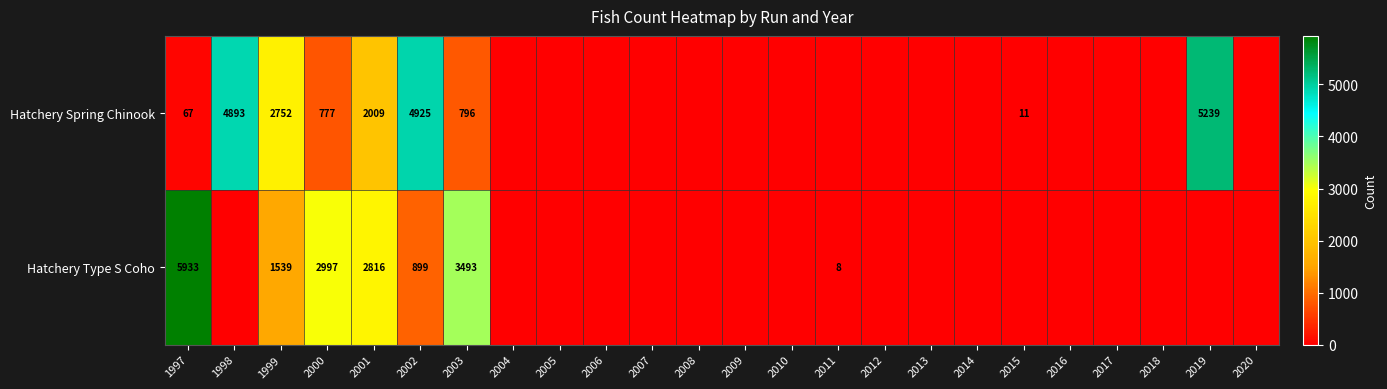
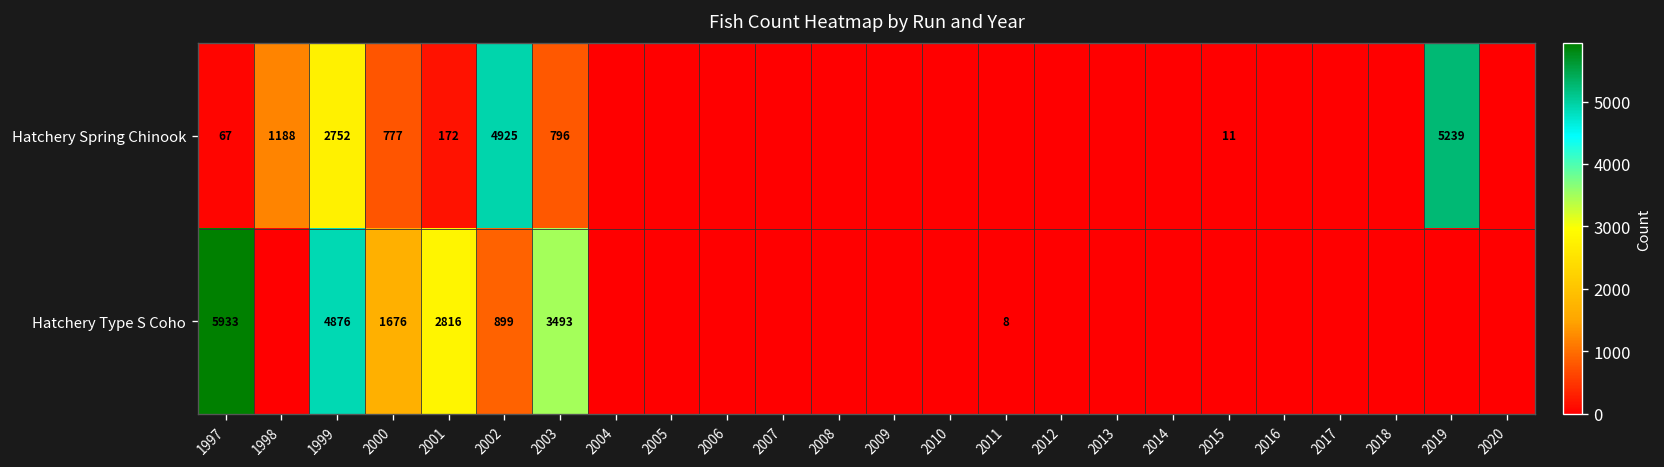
Hatchery Spring Chinook, 1998: 4893 -> 1188
Hatchery Spring Chinook, 2001: 2009 -> 172
Hatchery Type S Coho, 1999: 1539 -> 4876
Hatchery Type S Coho, 2000: 2997 -> 1676
